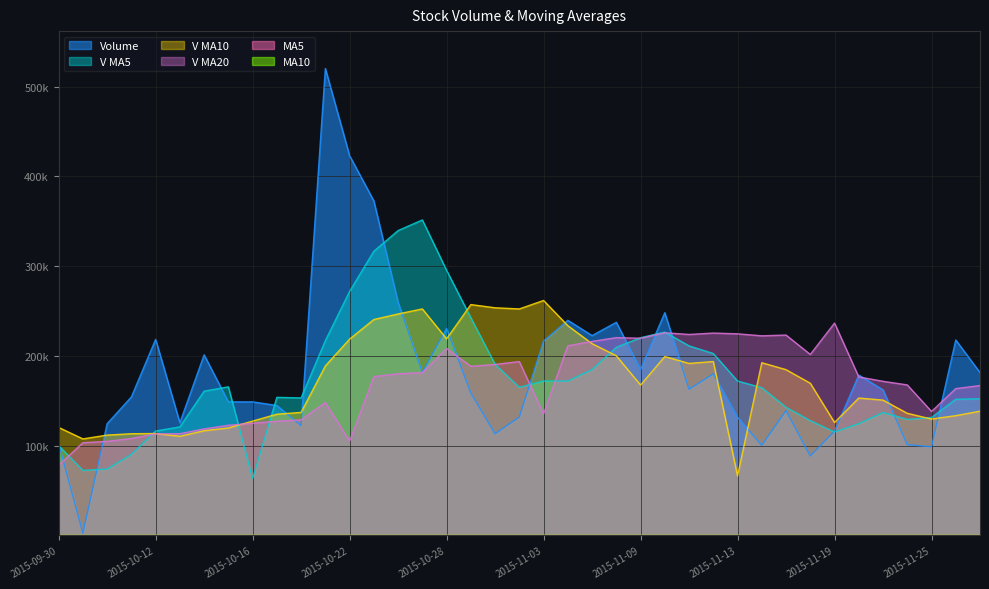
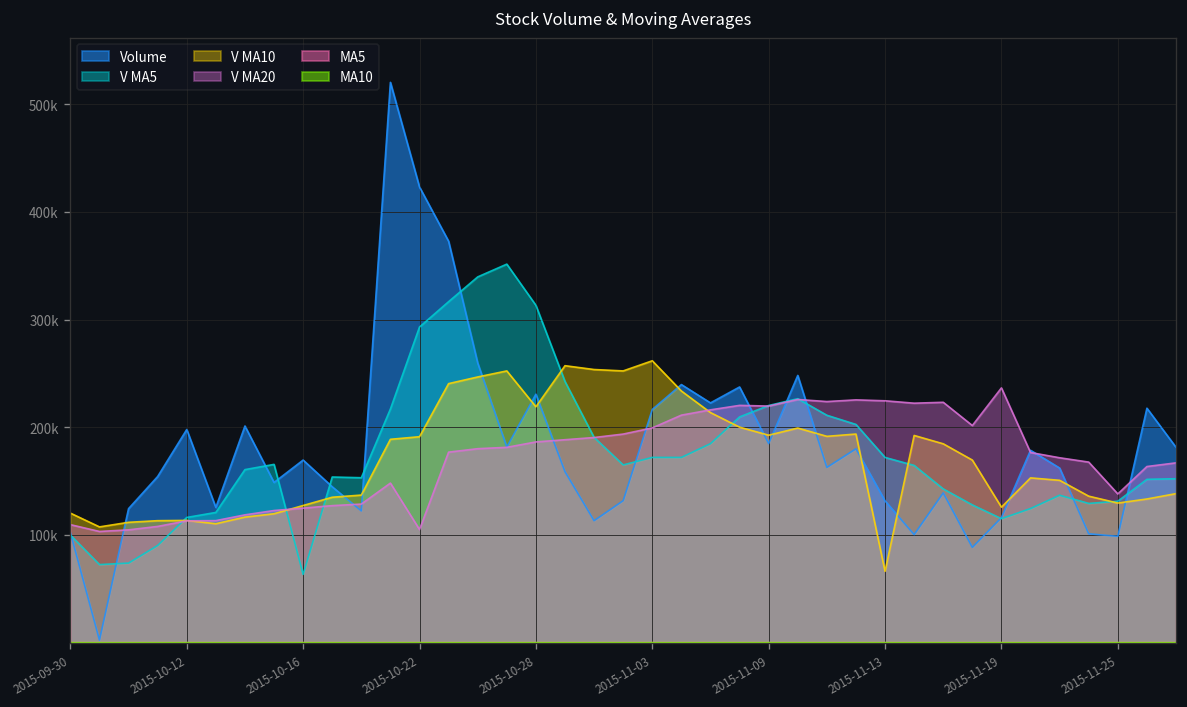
V MA20, 2015-09-30: 80000 -> 110000
Volume, 2015-10-12: 220000 -> 200000
Volume, 2015-10-16: 150000 -> 170000
V MA5, 2015-10-22: 270000 -> 290000
V MA10, 2015-10-22: 220000 -> 190000
V MA5, 2015-10-28: 300000 -> 310000
V MA20, 2015-10-28: 210000 -> 190000
V MA20, 2015-11-03: 140000 -> 200000
V MA10, 2015-11-09: 170000 -> 190000
